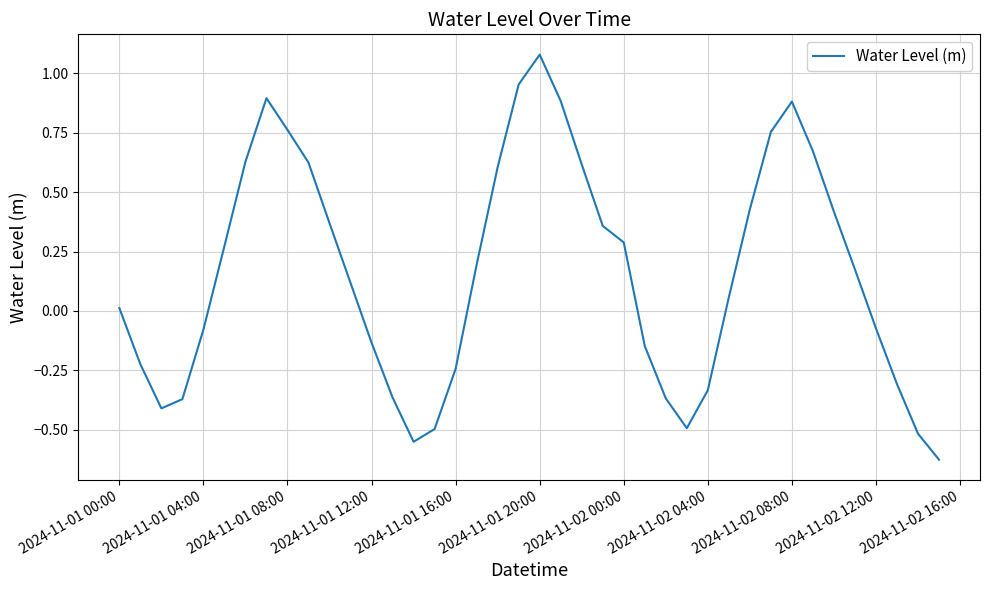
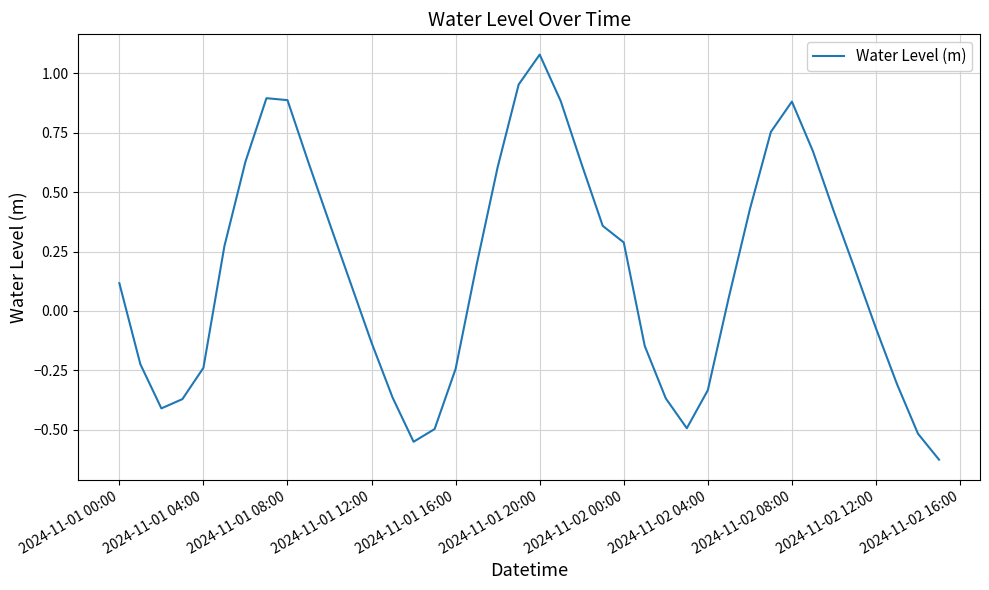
2024-11-01 00:00: 0.01 -> 0.12
2024-11-01 04:00: -0.08 -> -0.24
2024-11-01 08:00: 0.76 -> 0.89
